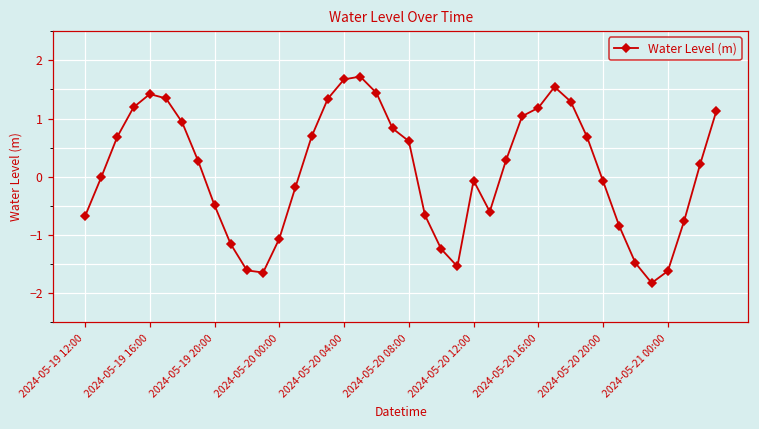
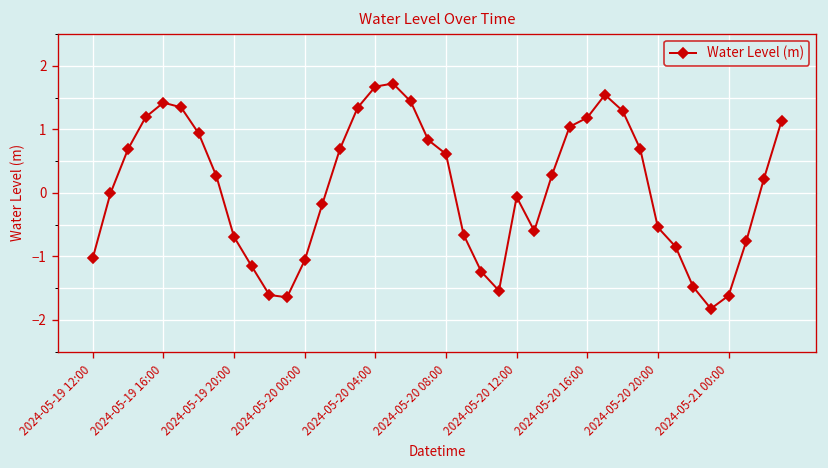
2024-05-19 12:00: -0.7 -> -1.0
2024-05-19 20:00: -0.5 -> -0.7
2024-05-20 20:00: -0.1 -> -0.5
